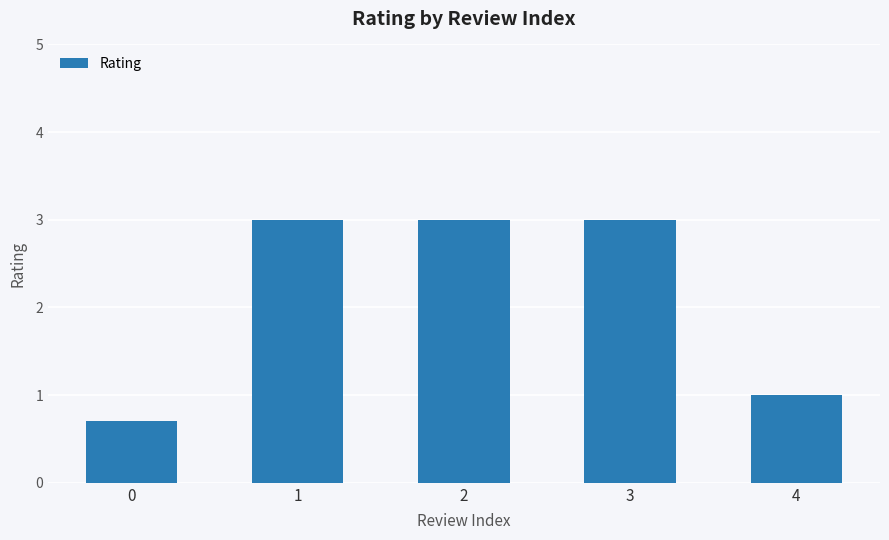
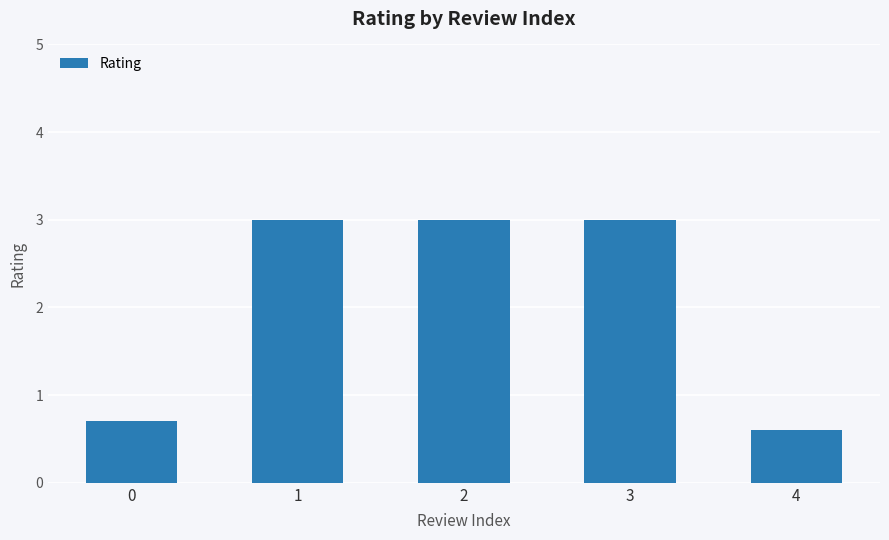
4: 1.0 -> 0.6
